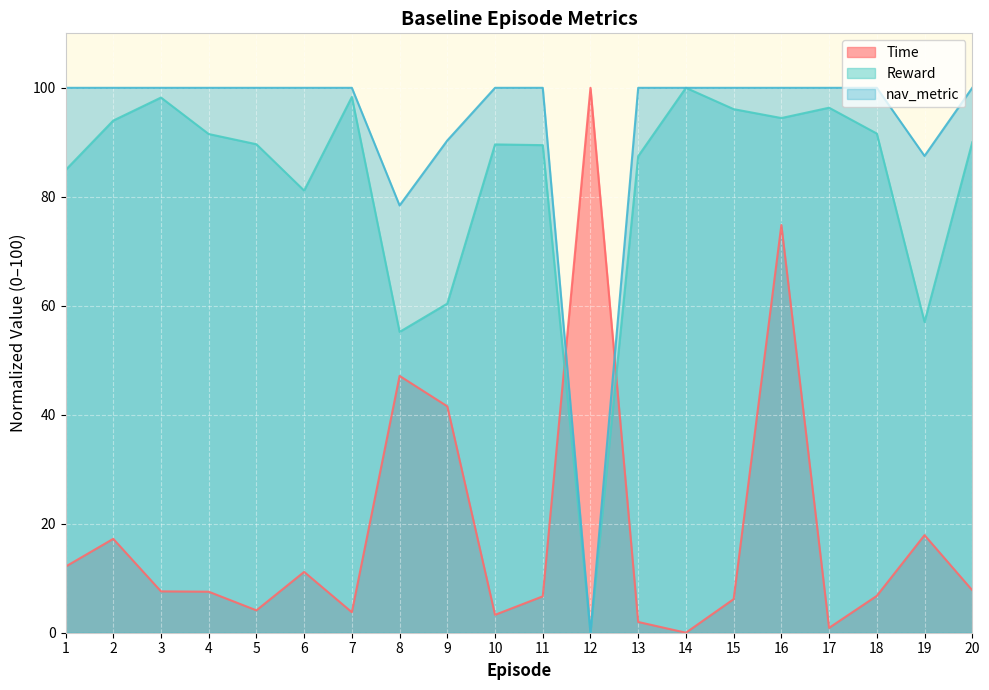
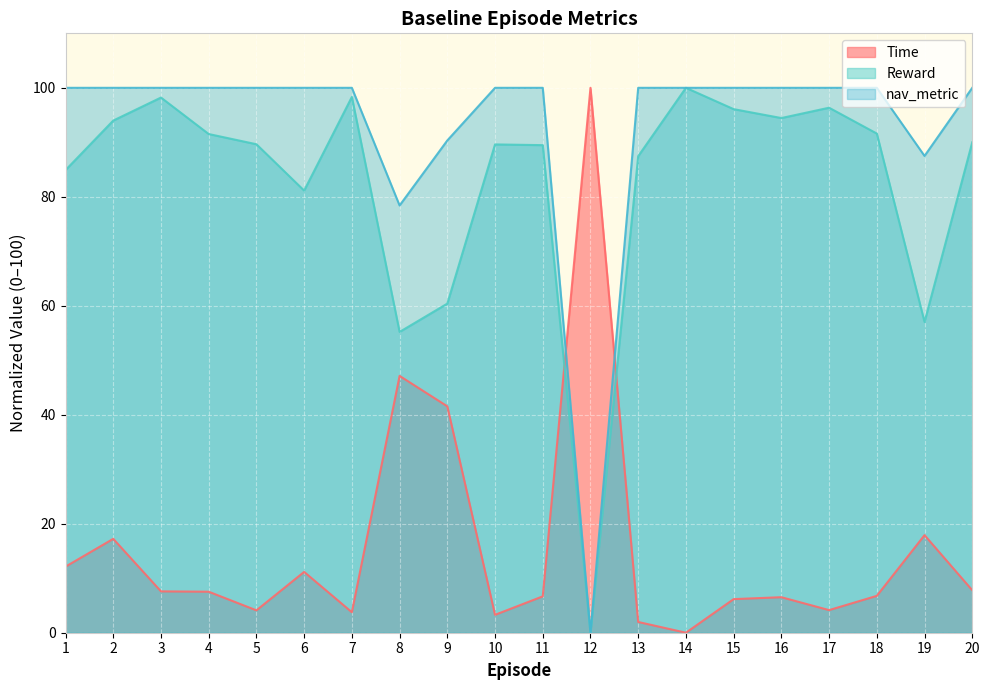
Time, 16: 75 -> 7
Time, 17: 1 -> 4
